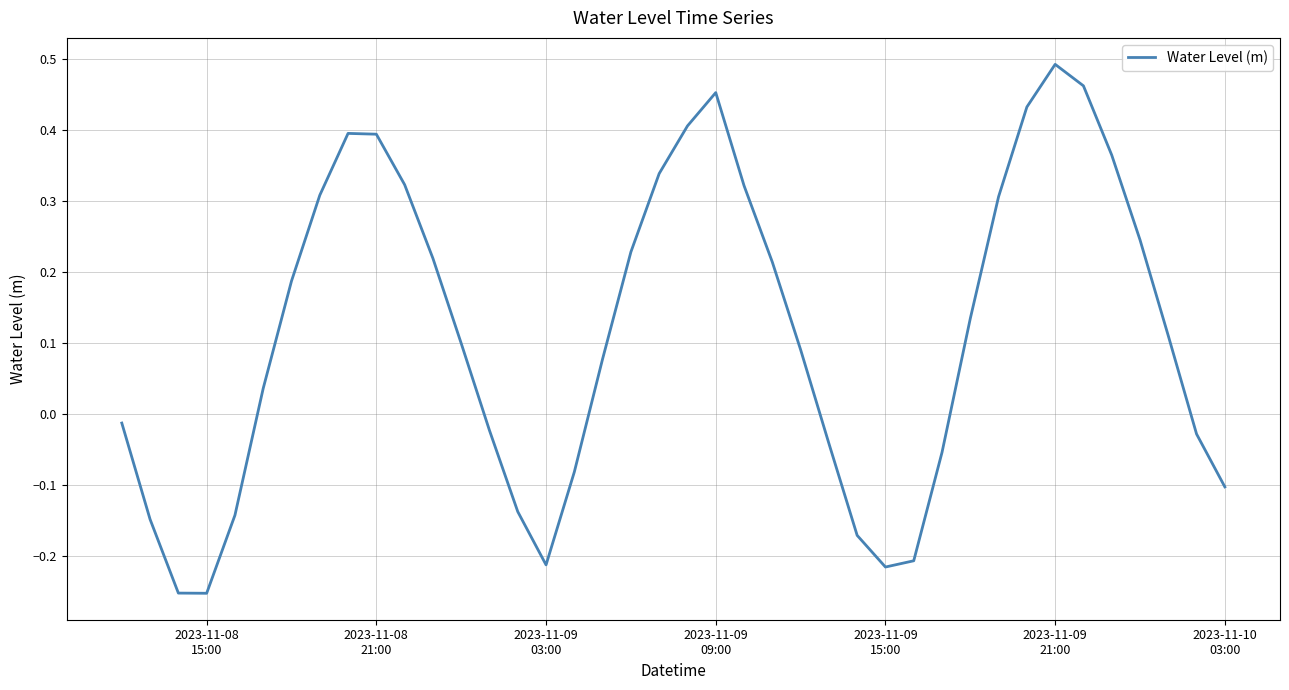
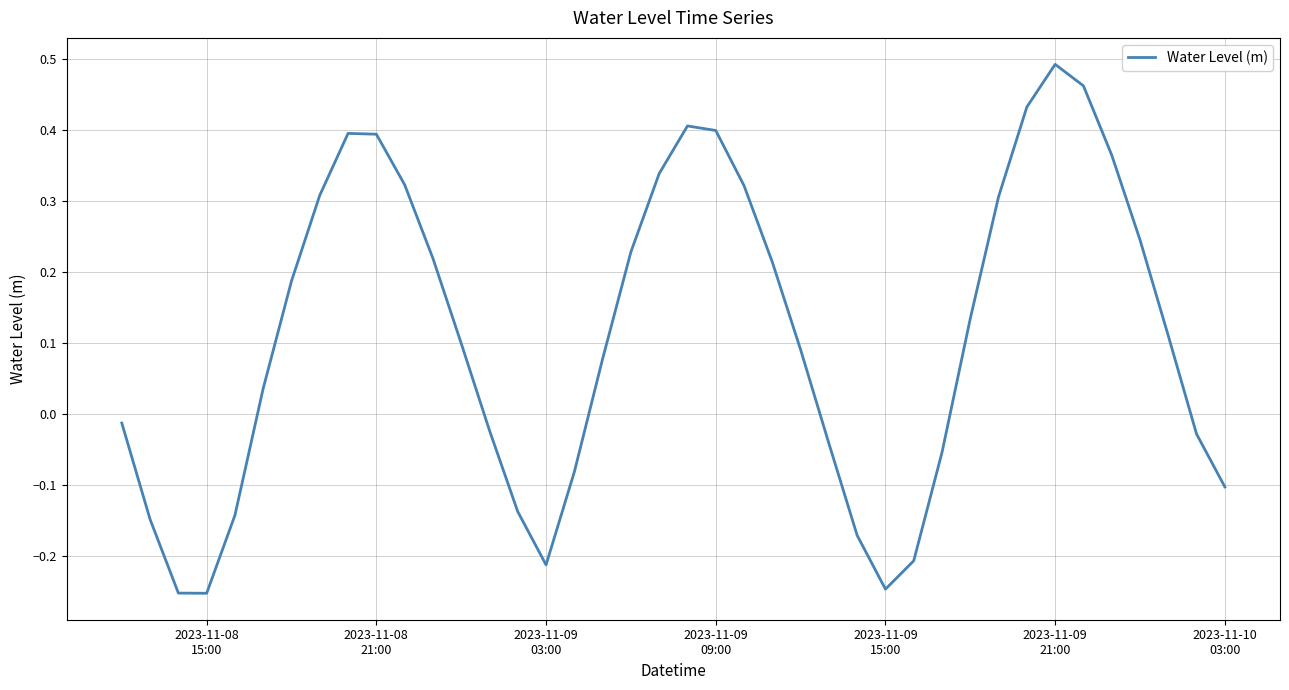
2023-11-09 09:00: 0.45 -> 0.40
2023-11-09 15:00: -0.22 -> -0.25
